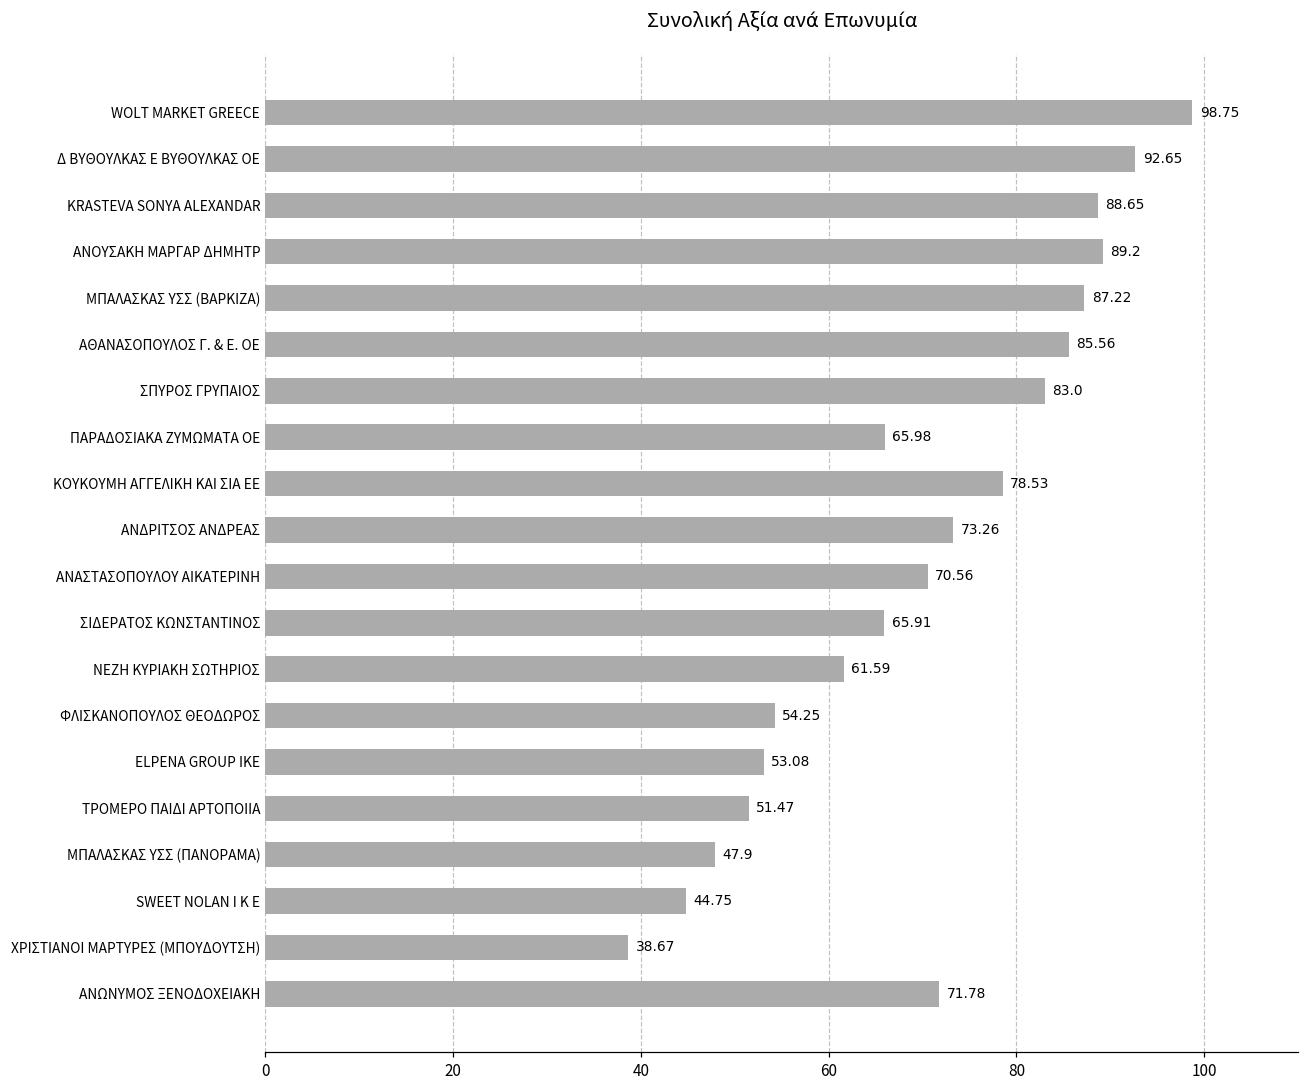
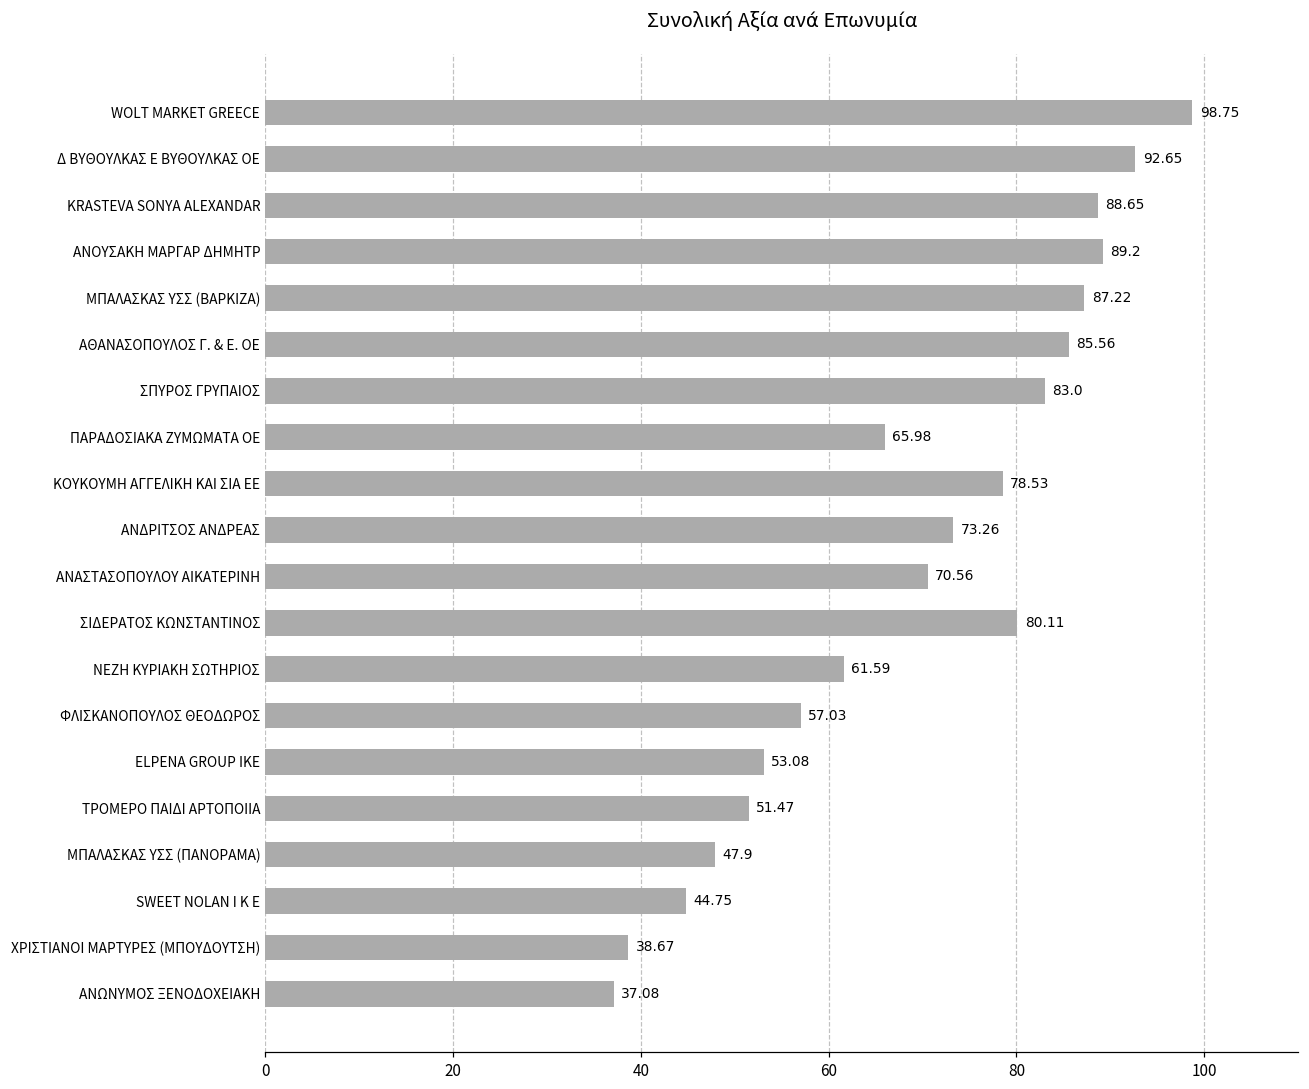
ΣΙΔΕΡΑΤΟΣ ΚΩΝΣΤΑΝΤΙΝΟΣ: 65.91 -> 80.11
ΦΛΙΣΚΑΝΟΠΟΥΛΟΣ ΘΕΟΔΩΡΟΣ: 54.25 -> 57.03
ΑΝΩΝΥΜΟΣ ΞΕΝΟΔΟΧΕΙΑΚΗ: 71.78 -> 37.08
